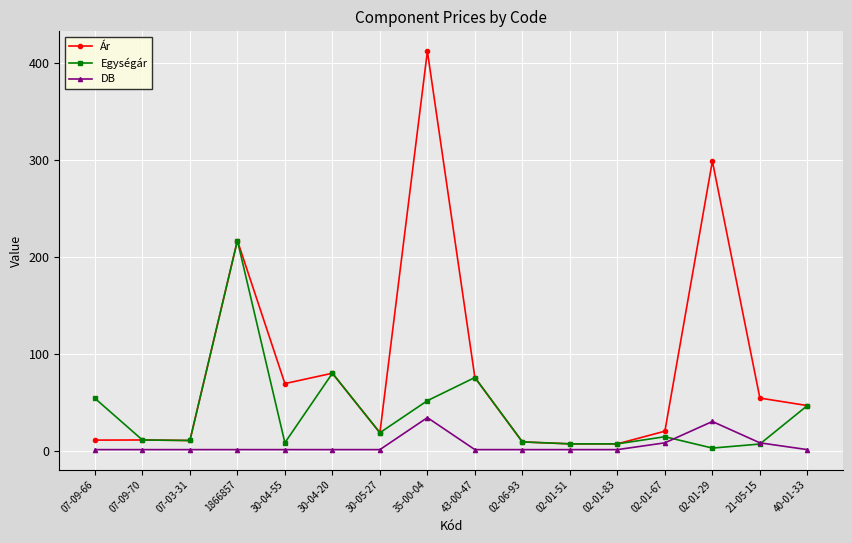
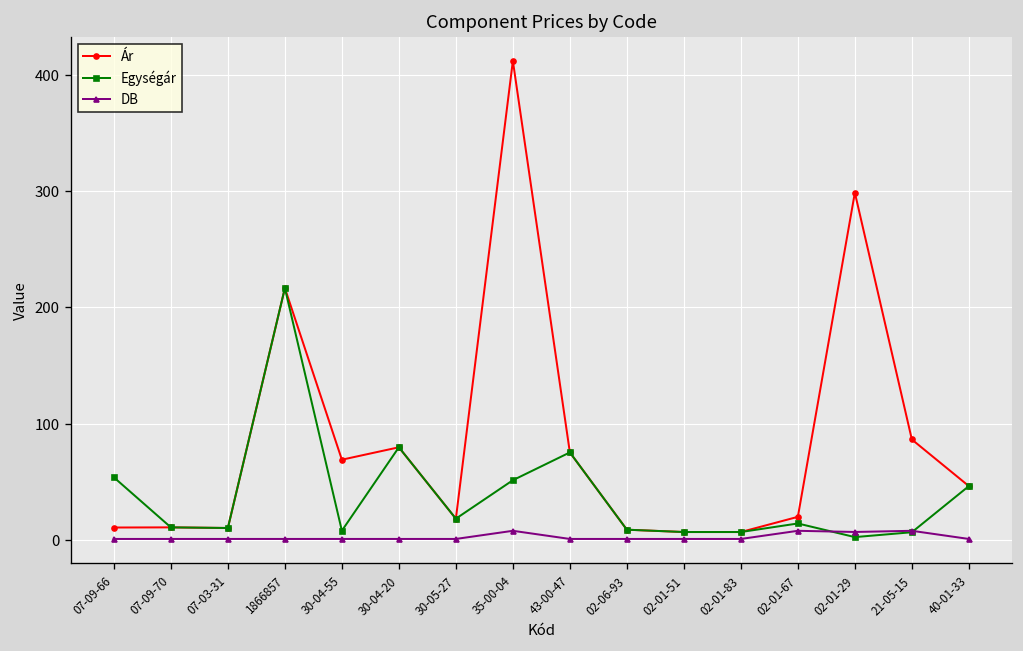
DB, 35-00-04: 30 -> 10
DB, 02-01-29: 30 -> 10
Ár, 21-05-15: 50 -> 90
